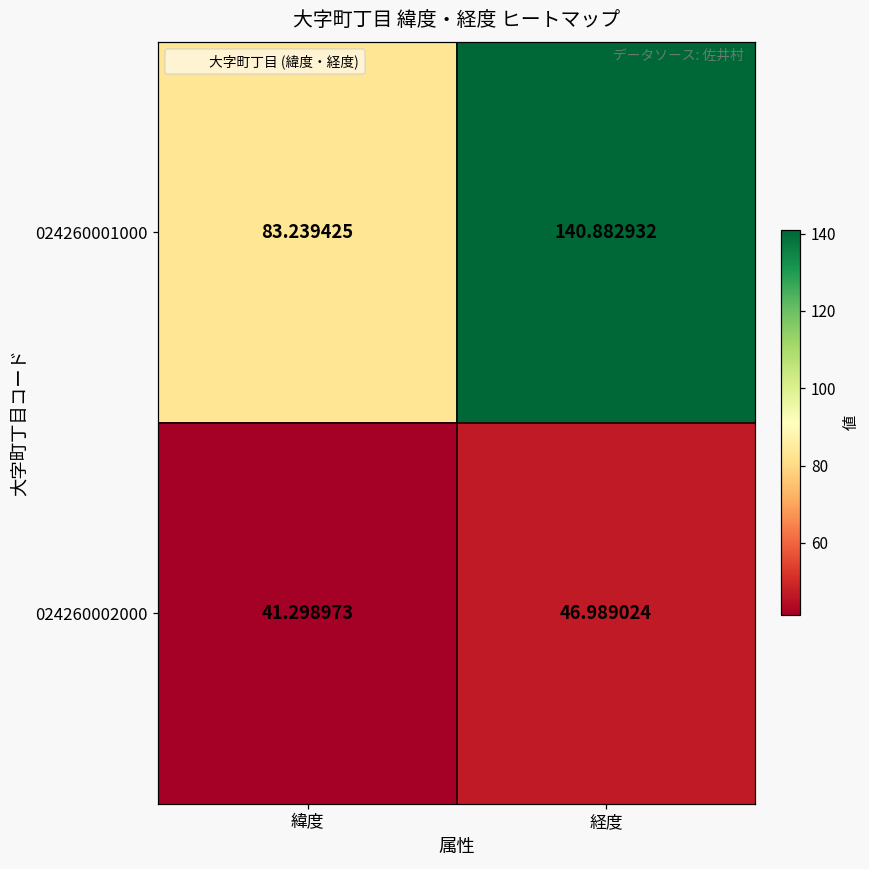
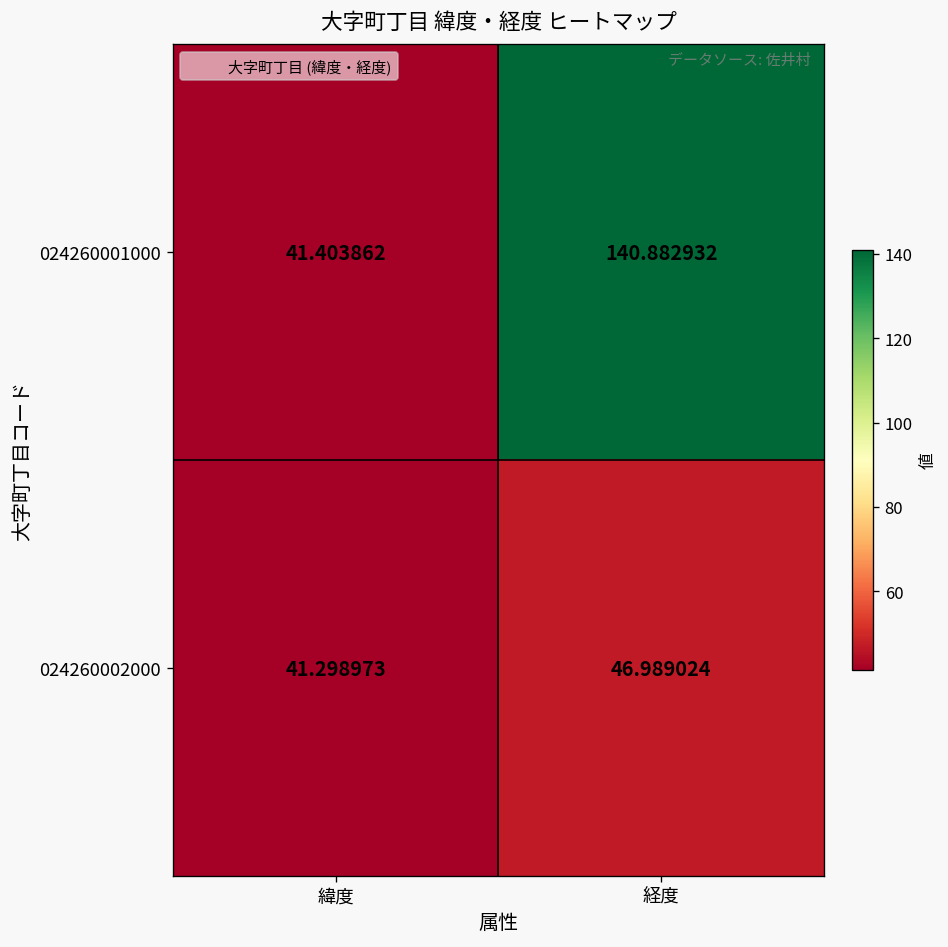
024260001000, 緯度: 83.239425 -> 41.403862
